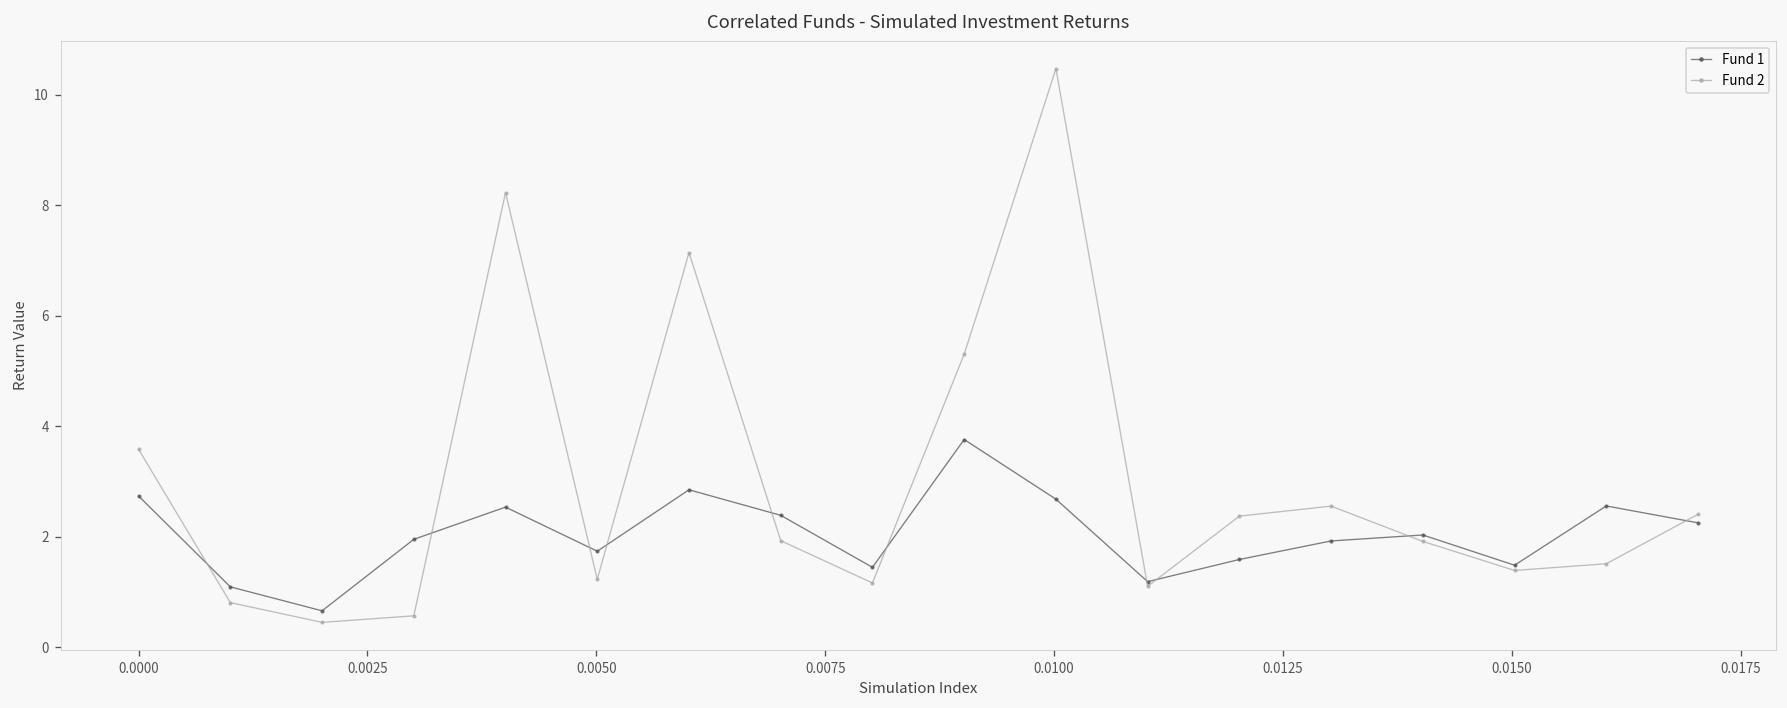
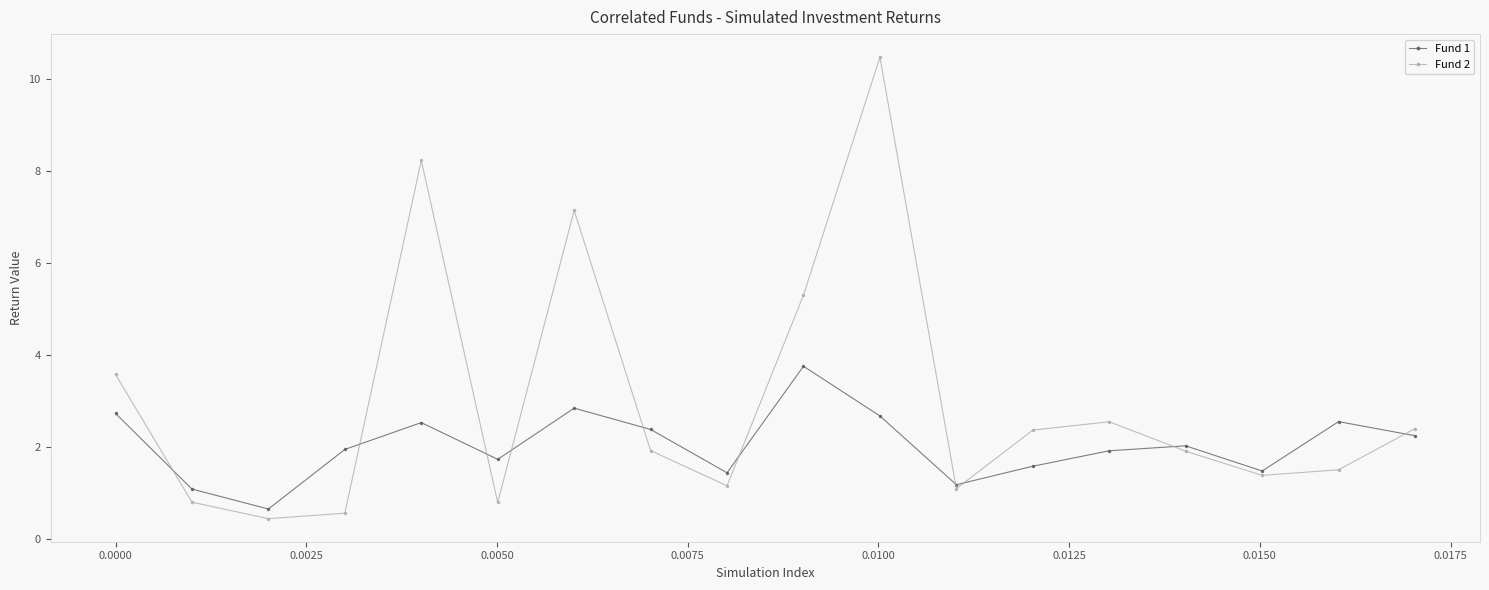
Fund 2, 0.0050: 1.2 -> 0.8
